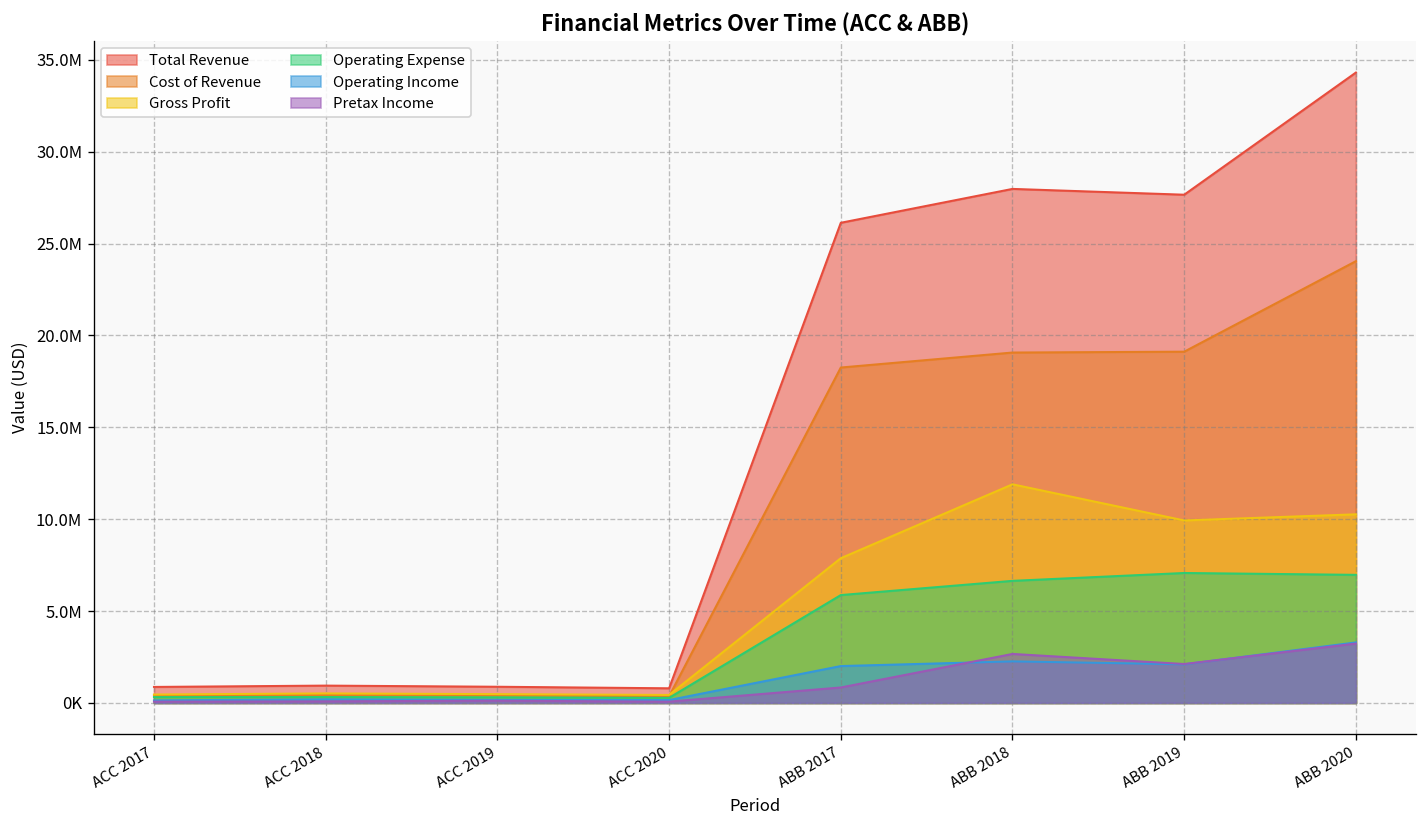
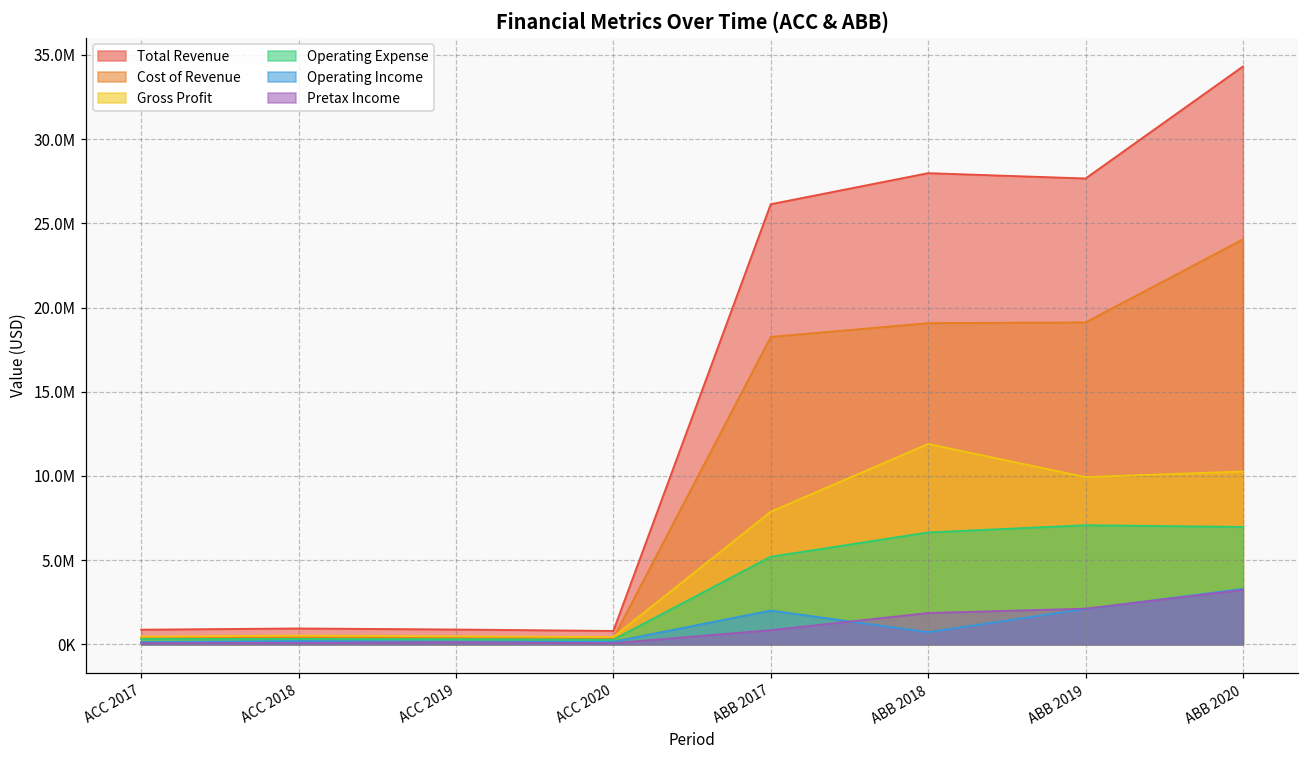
Operating Expense, ABB 2017: 5900000 -> 5200000
Operating Income, ABB 2018: 2300000 -> 700000
Pretax Income, ABB 2018: 2700000 -> 1900000
